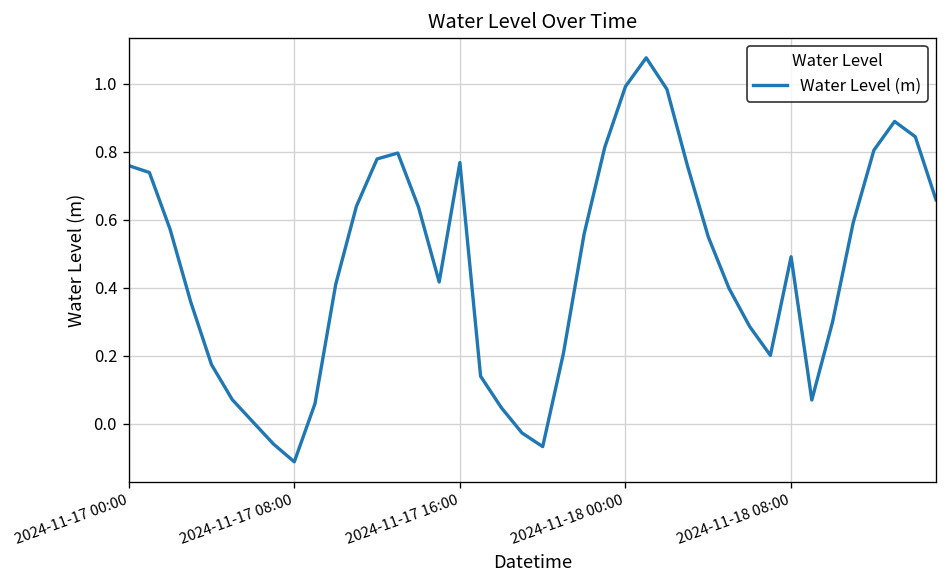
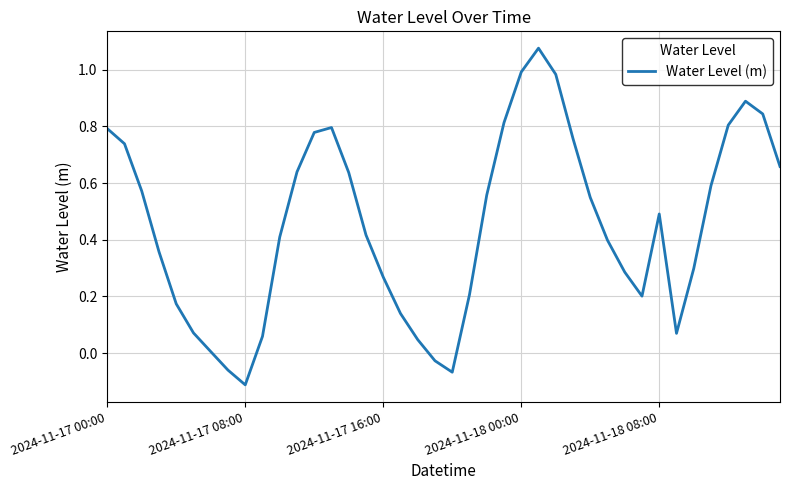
2024-11-17 00:00: 0.76 -> 0.79
2024-11-17 16:00: 0.77 -> 0.27
